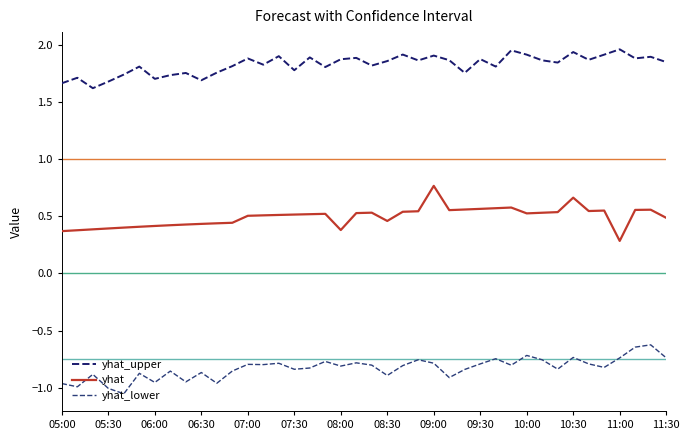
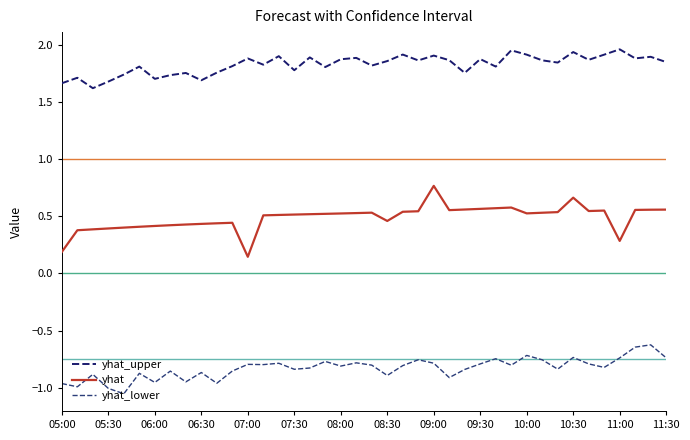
yhat, 05:00: 0.37 -> 0.19
yhat, 07:00: 0.50 -> 0.15
yhat, 08:00: 0.38 -> 0.52
yhat, 11:30: 0.49 -> 0.56
